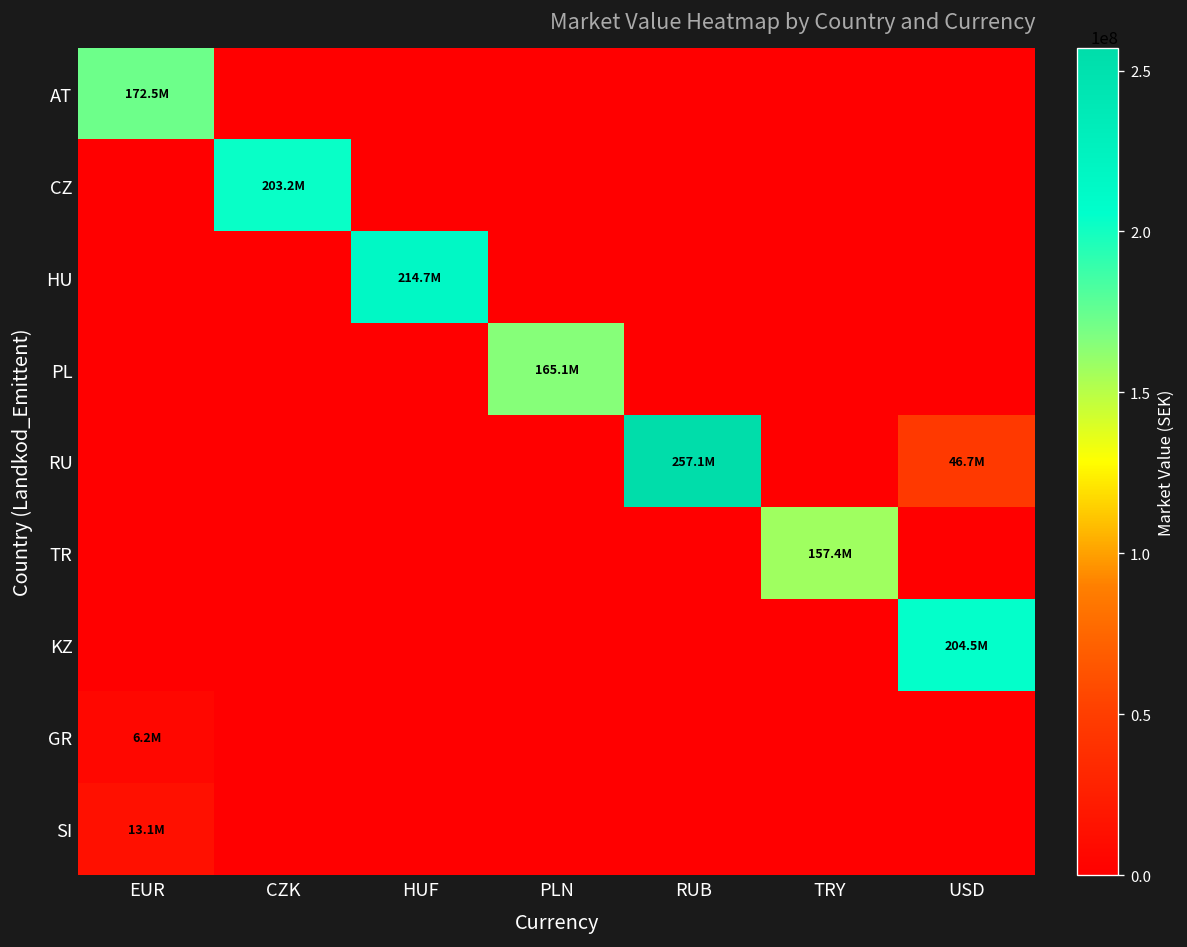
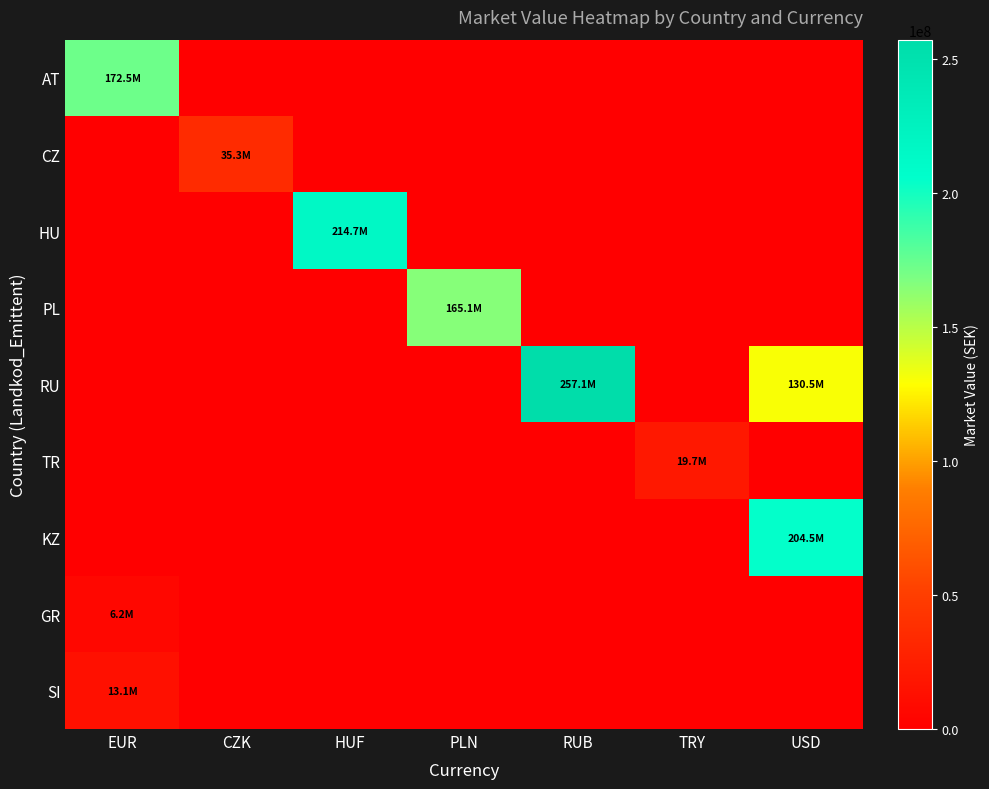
CZ, CZK: 203.2M -> 35.3M
RU, USD: 46.7M -> 130.5M
TR, TRY: 157.4M -> 19.7M
